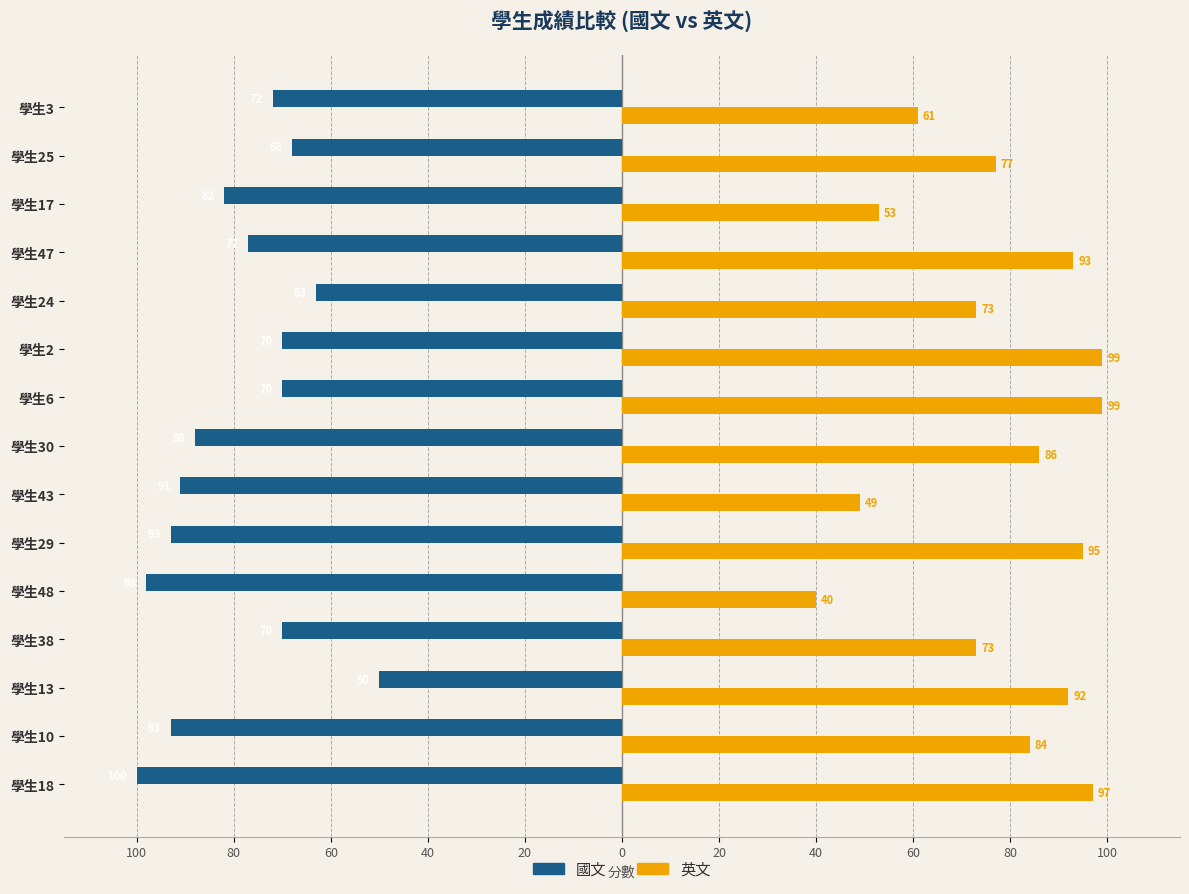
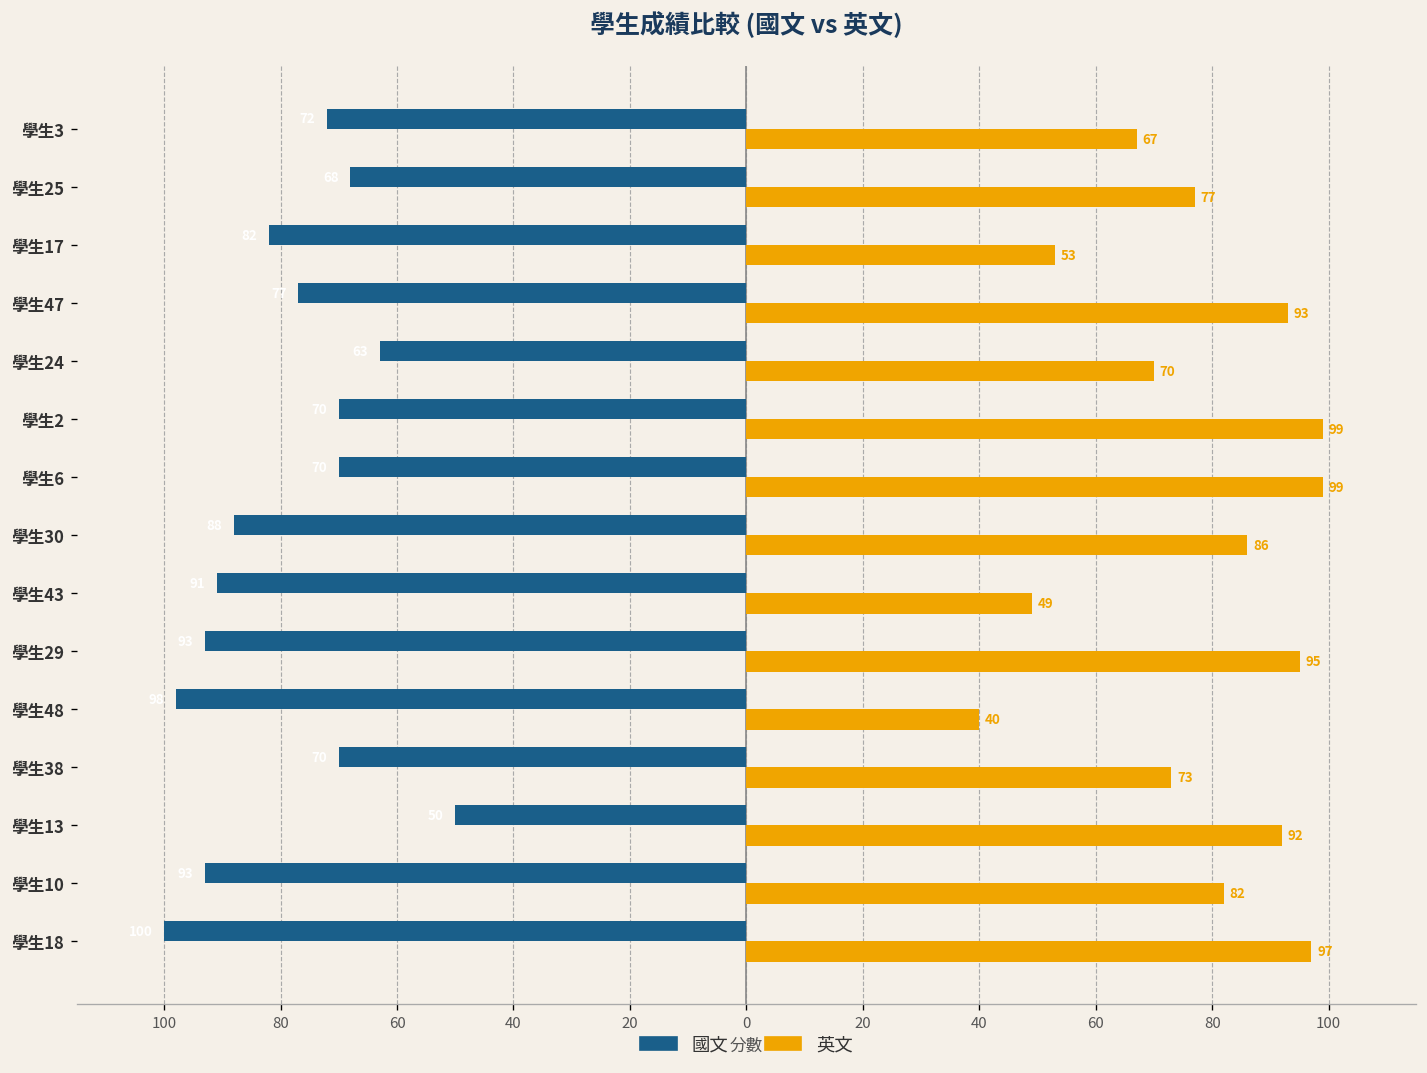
英文, 學生3: 61 -> 67
英文, 學生24: 73 -> 70
英文, 學生10: 84 -> 82
